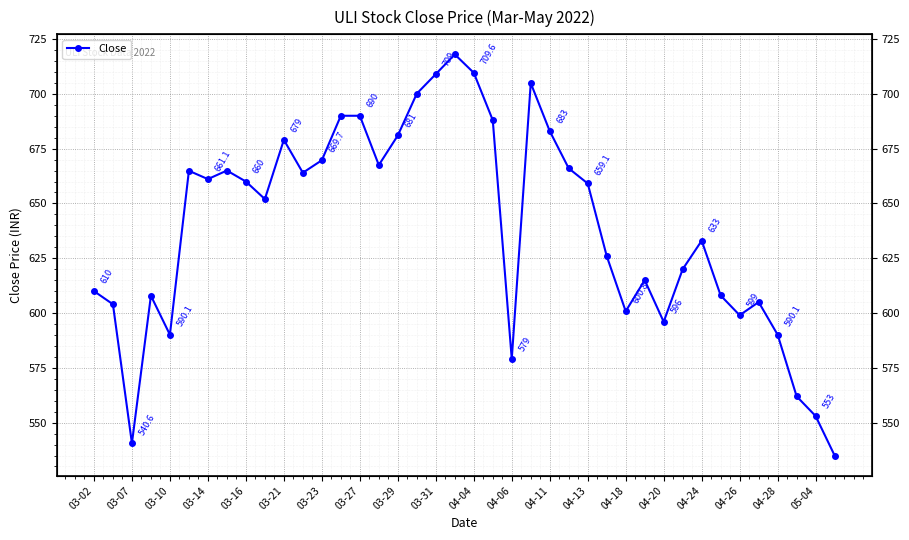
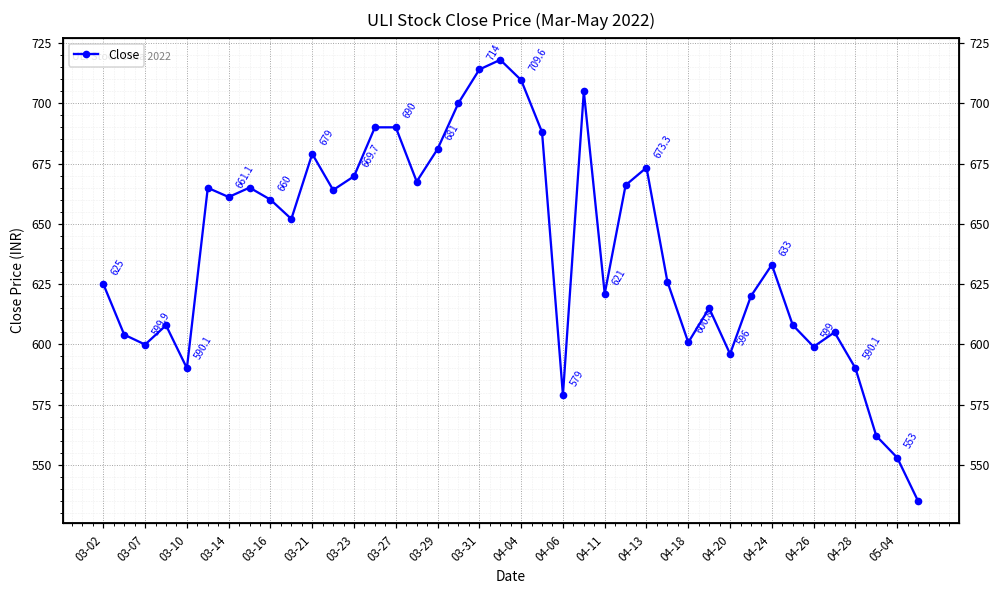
03-02: 610 -> 625
03-07: 540.6 -> 599.9
03-31: 709 -> 714
04-11: 683 -> 621
04-13: 659.1 -> 673.3
